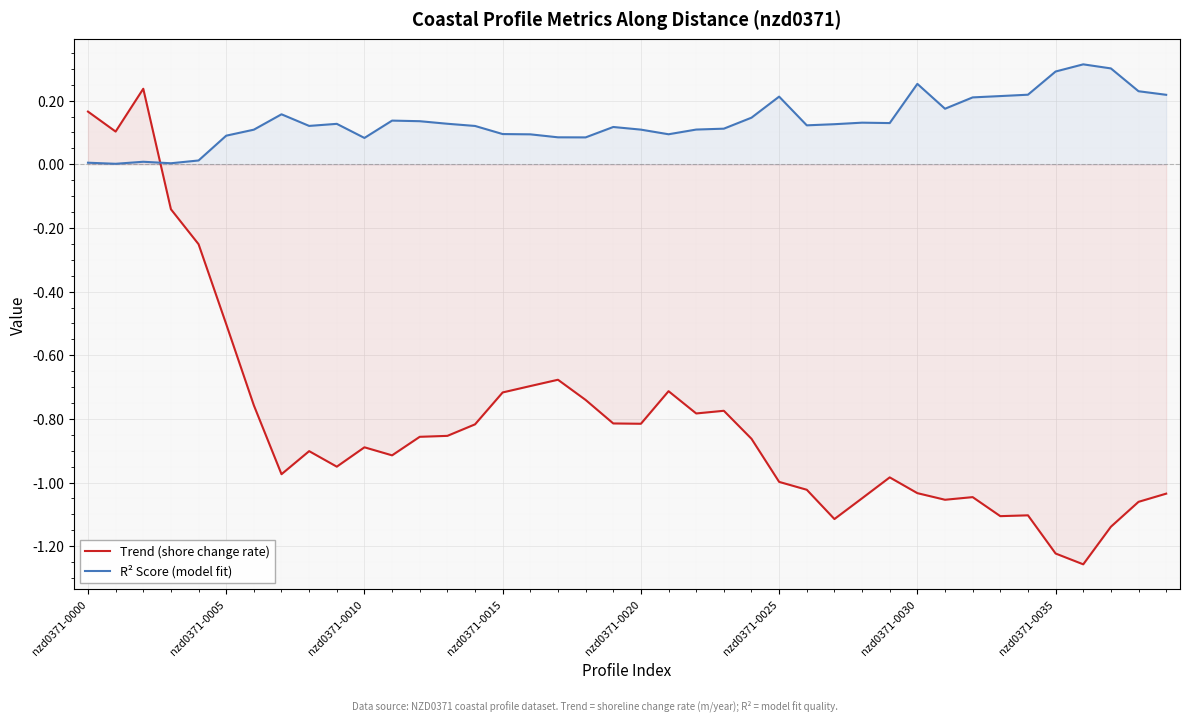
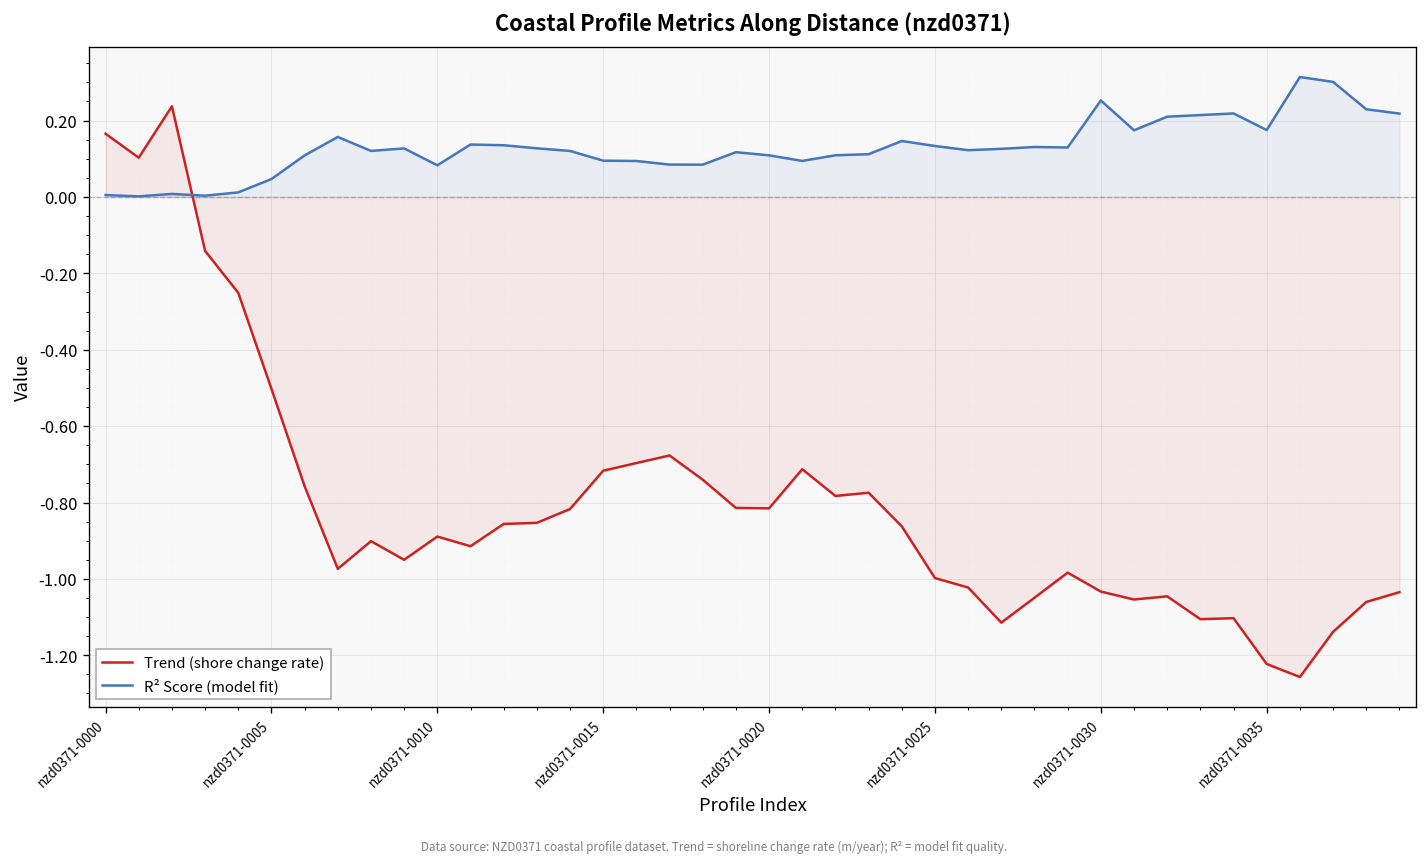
R² Score (model fit), nzd0371-0005: 0.09 -> 0.05
R² Score (model fit), nzd0371-0025: 0.21 -> 0.13
R² Score (model fit), nzd0371-0035: 0.29 -> 0.18
